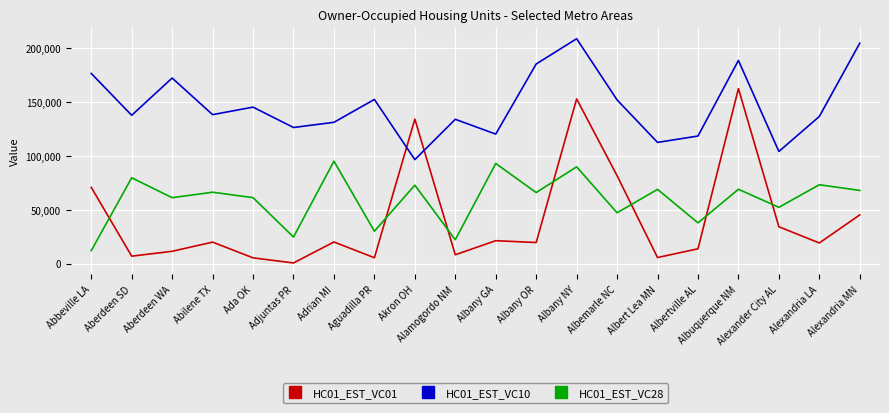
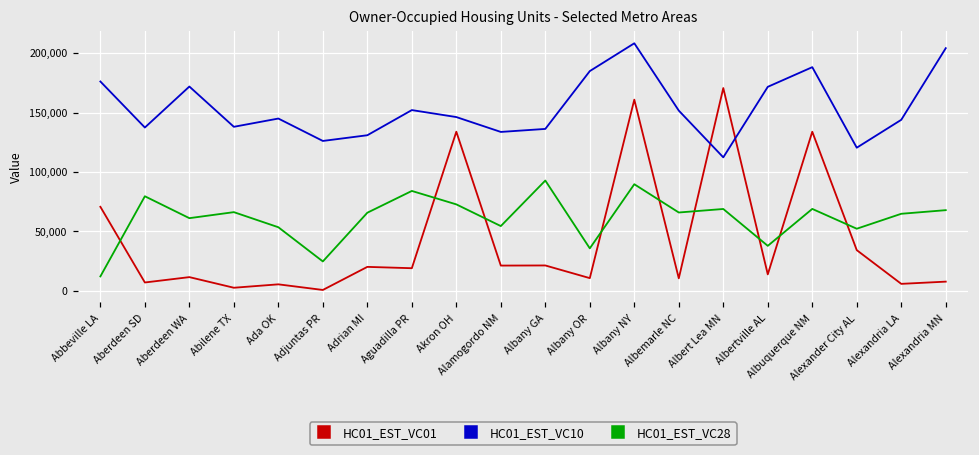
HC01_EST_VC01, Abilene TX: 20,000 -> 3,000
HC01_EST_VC28, Ada OK: 61,000 -> 53,000
HC01_EST_VC28, Adrian MI: 95,000 -> 66,000
HC01_EST_VC01, Aguadilla PR: 6,000 -> 19,000
HC01_EST_VC28, Aguadilla PR: 30,000 -> 84,000
HC01_EST_VC10, Akron OH: 96,000 -> 146,000
HC01_EST_VC01, Alamogordo NM: 8,000 -> 21,000
HC01_EST_VC28, Alamogordo NM: 22,000 -> 54,000
HC01_EST_VC10, Albany GA: 120,000 -> 136,000
HC01_EST_VC01, Albany OR: 20,000 -> 11,000
HC01_EST_VC28, Albany OR: 66,000 -> 36,000
HC01_EST_VC01, Albany NY: 153,000 -> 161,000
HC01_EST_VC01, Albemarle NC: 81,000 -> 10,000
HC01_EST_VC28, Albemarle NC: 47,000 -> 66,000
HC01_EST_VC01, Albert Lea MN: 6,000 -> 171,000
HC01_EST_VC10, Albertville AL: 118,000 -> 172,000
HC01_EST_VC01, Albuquerque NM: 162,000 -> 134,000
HC01_EST_VC10, Alexander City AL: 104,000 -> 120,000
HC01_EST_VC01, Alexandria LA: 19,000 -> 6,000
HC01_EST_VC10, Alexandria LA: 136,000 -> 144,000
HC01_EST_VC28, Alexandria LA: 73,000 -> 65,000
HC01_EST_VC01, Alexandria MN: 45,000 -> 8,000
